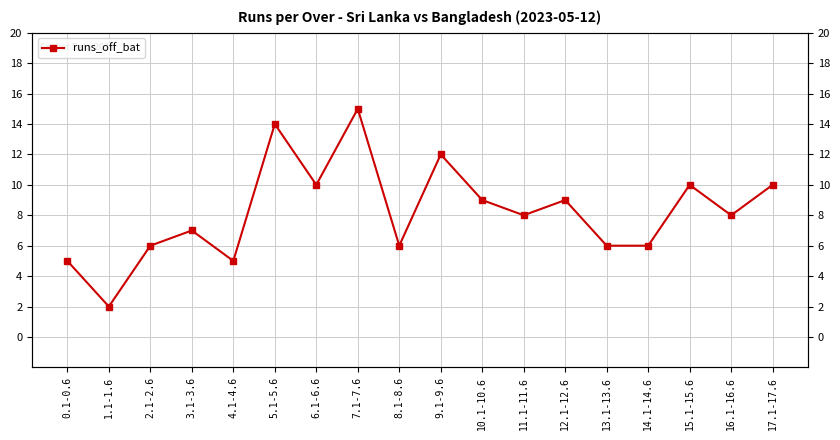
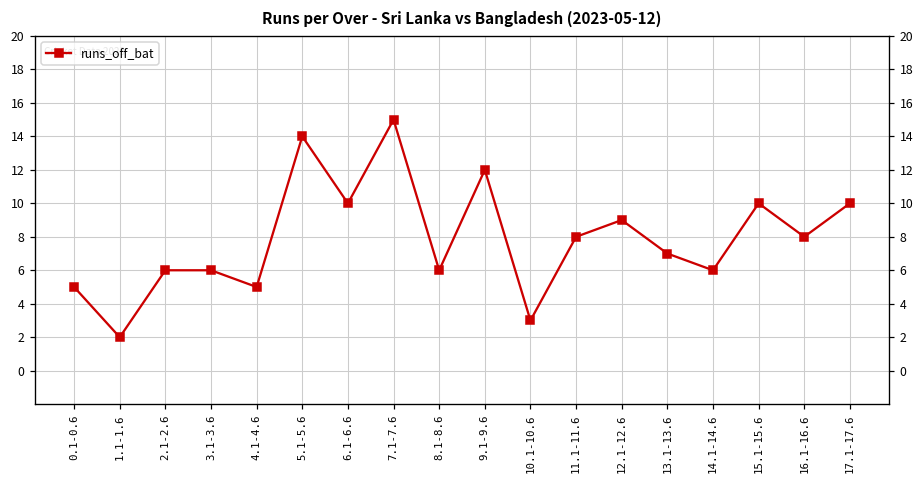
3.1-3.6: 7 -> 6
10.1-10.6: 9 -> 3
13.1-13.6: 6 -> 7
